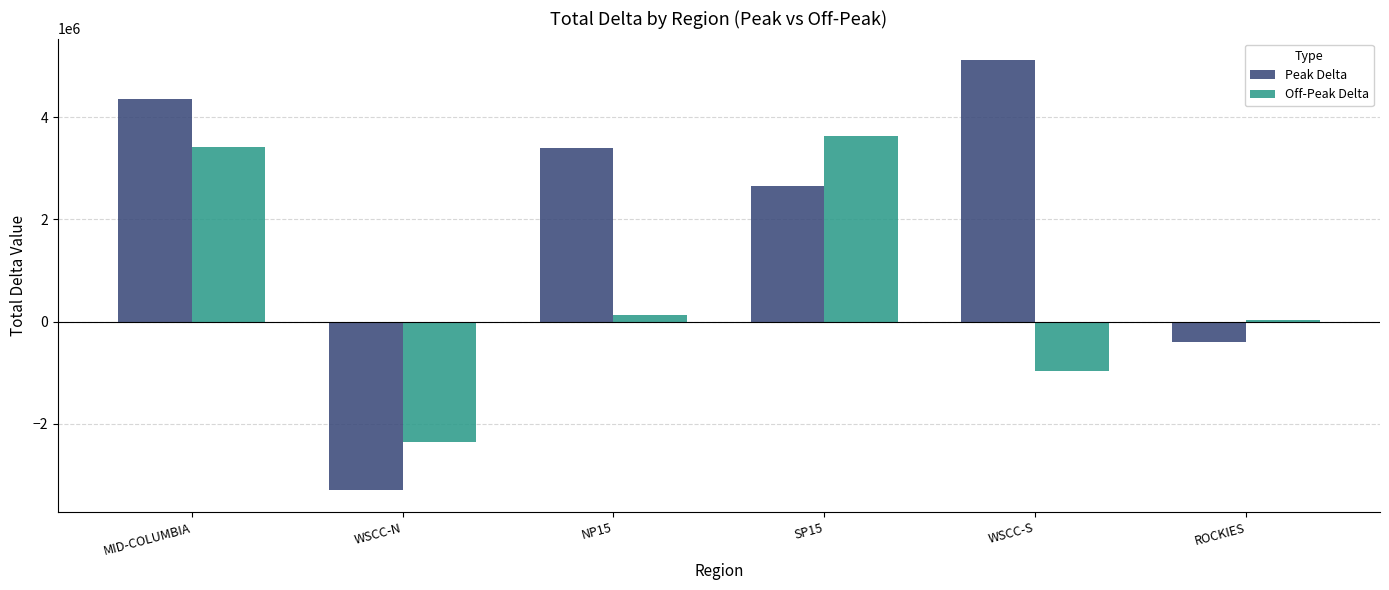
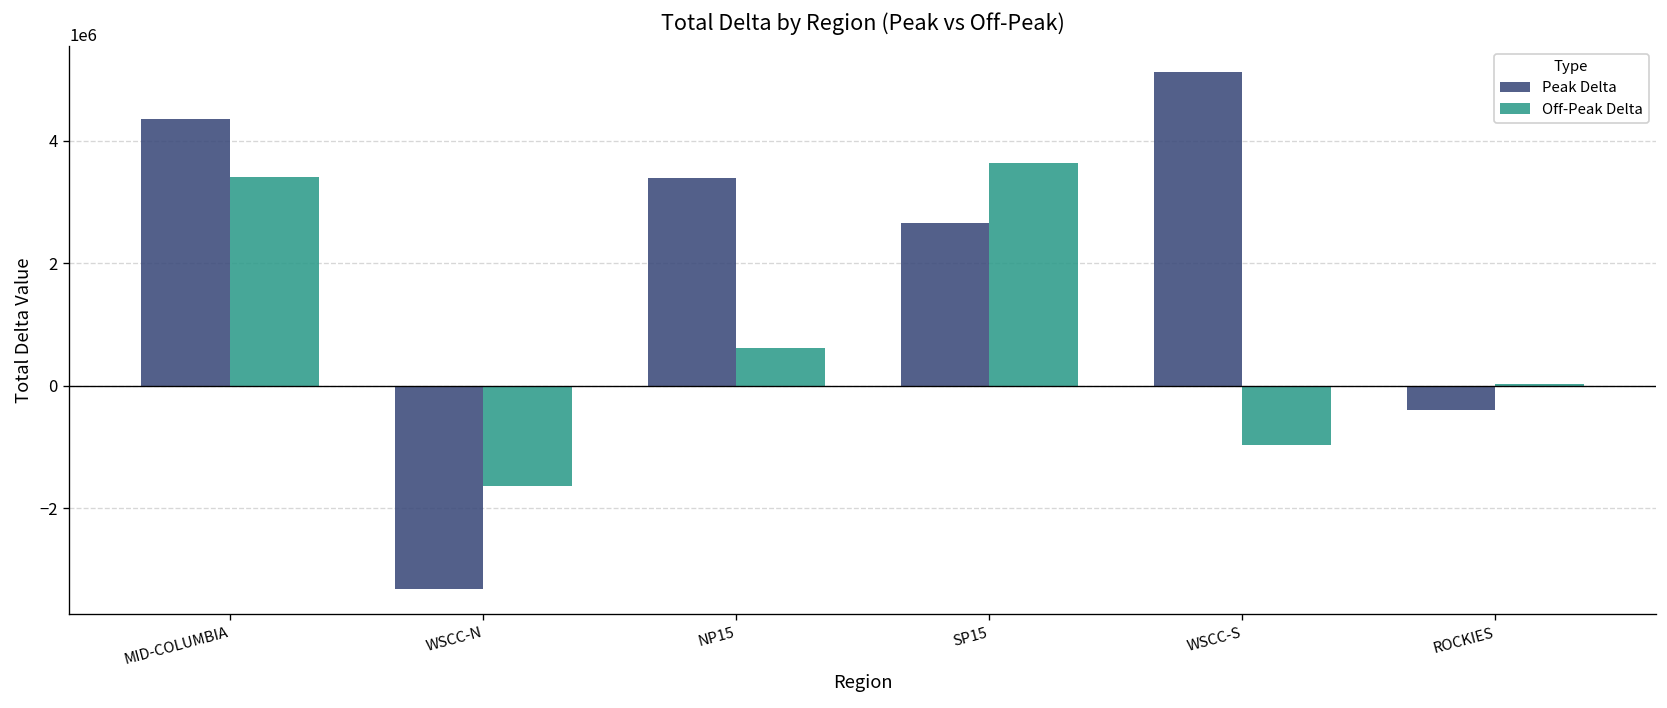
Off-Peak Delta, WSCC-N: -2400000 -> -1600000
Off-Peak Delta, NP15: 100000 -> 600000
